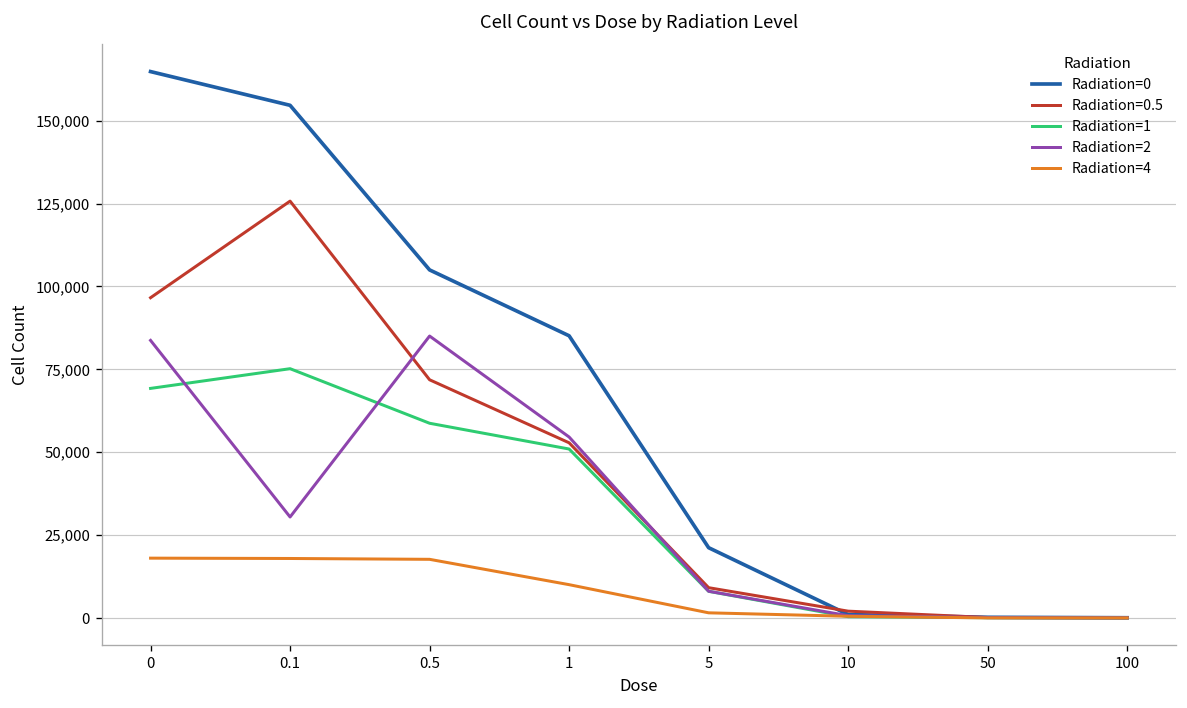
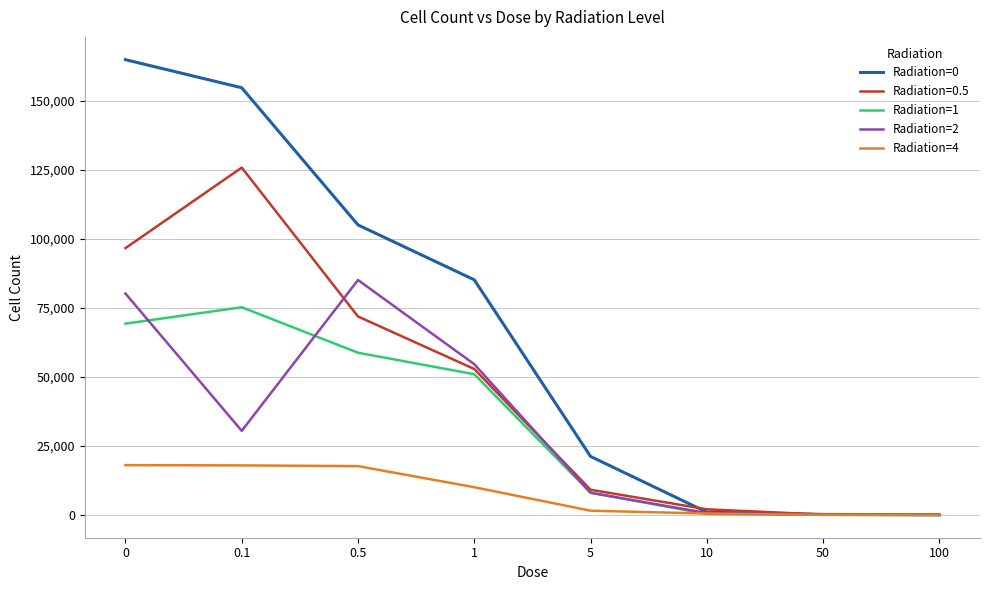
Radiation=2, 0: 84,000 -> 80,000
